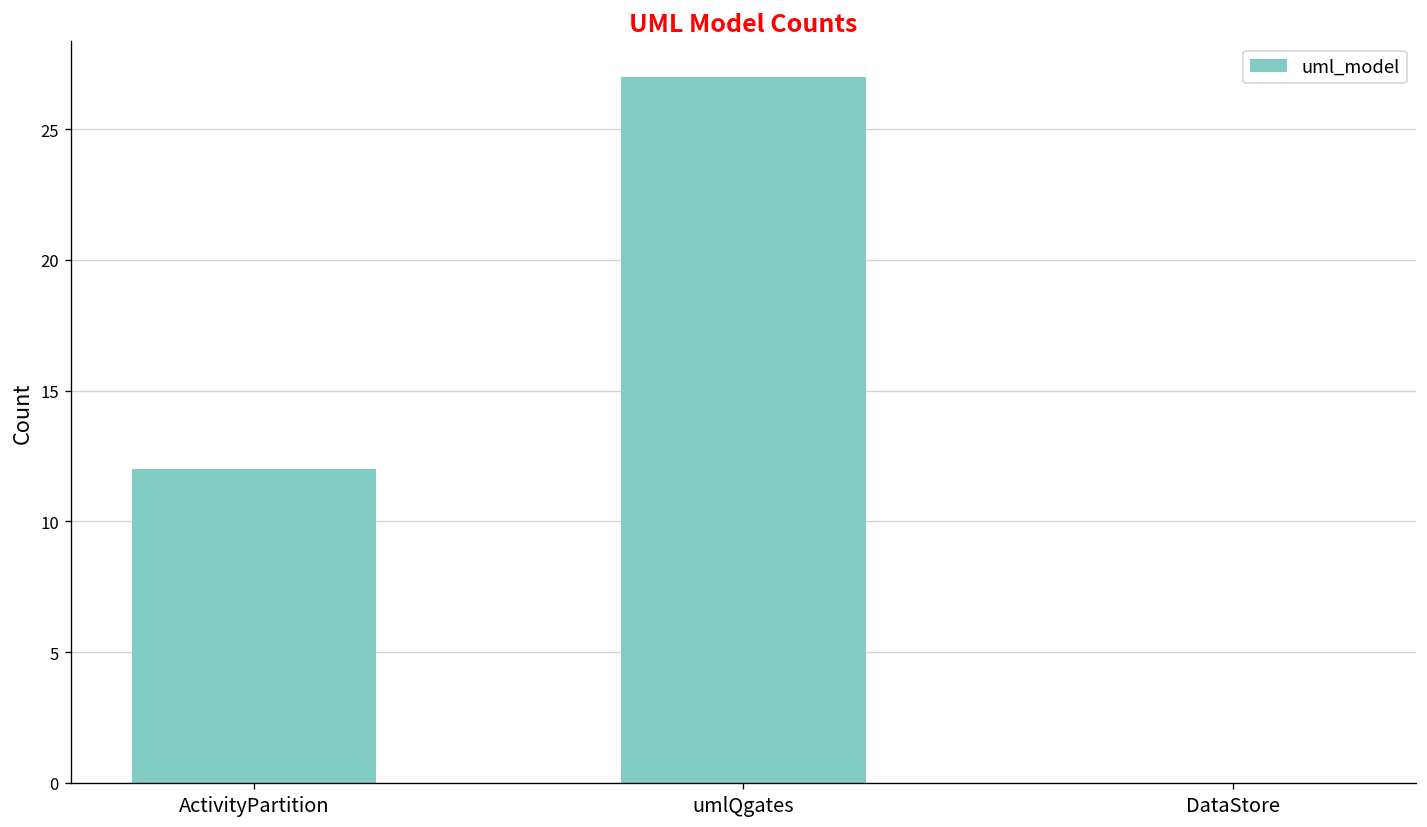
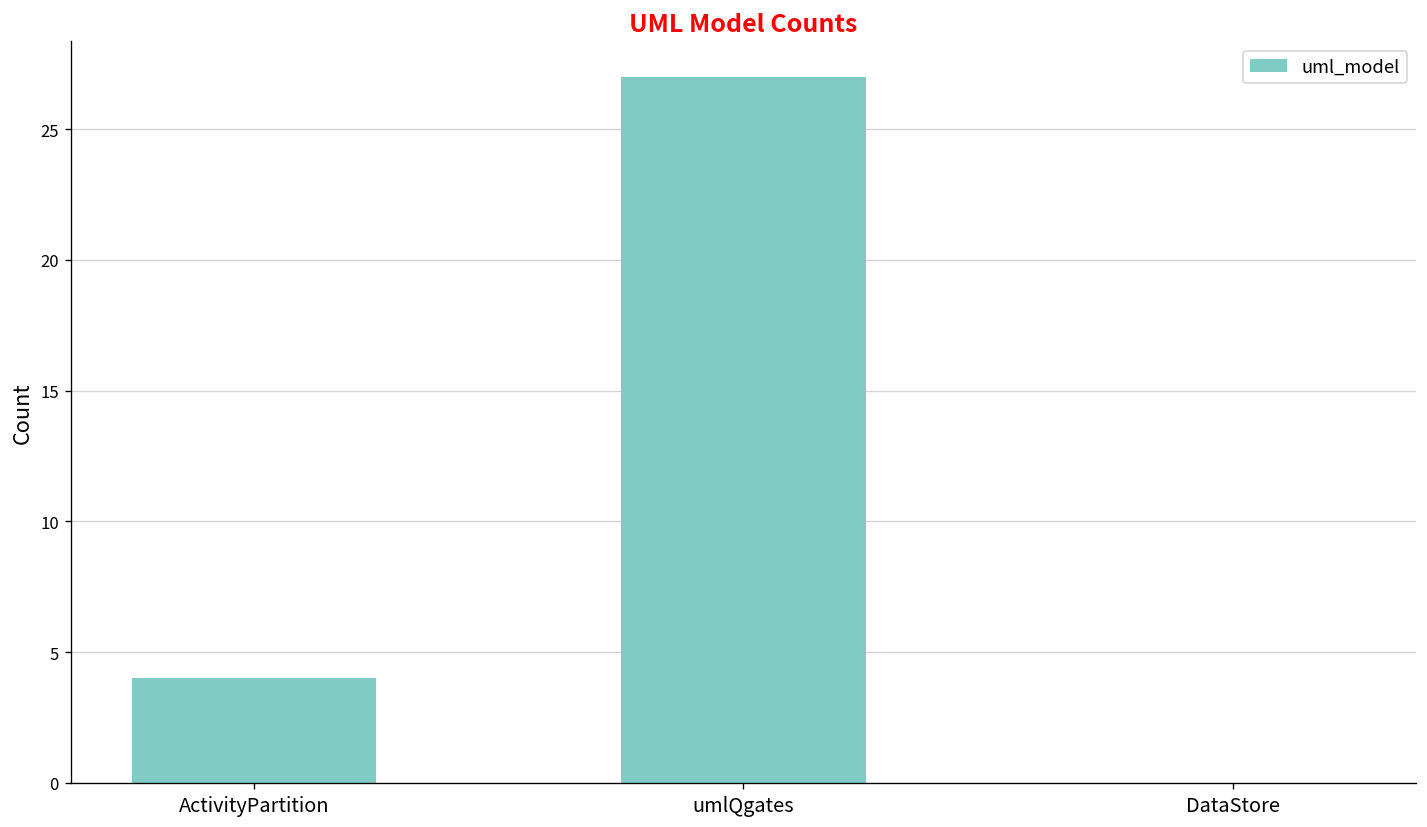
ActivityPartition: 12 -> 4
